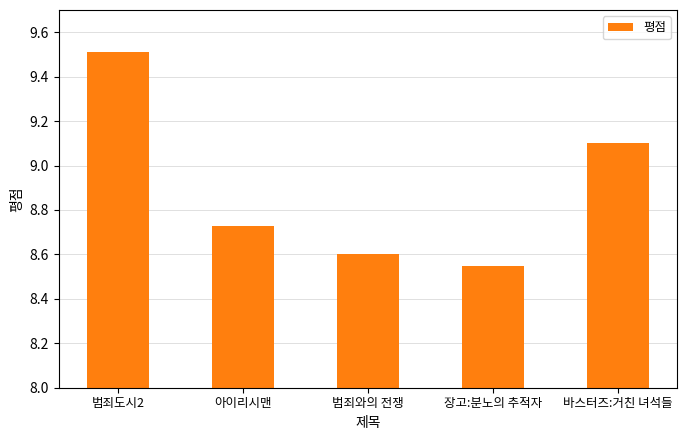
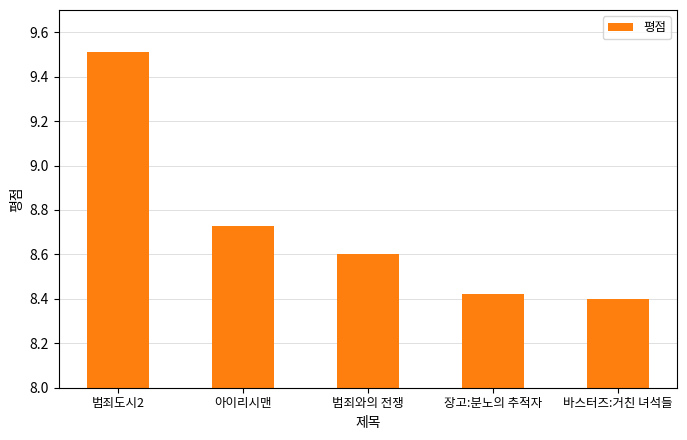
장고:분노의 추적자: 8.55 -> 8.42
바스터즈:거친 녀석들: 9.1 -> 8.4
